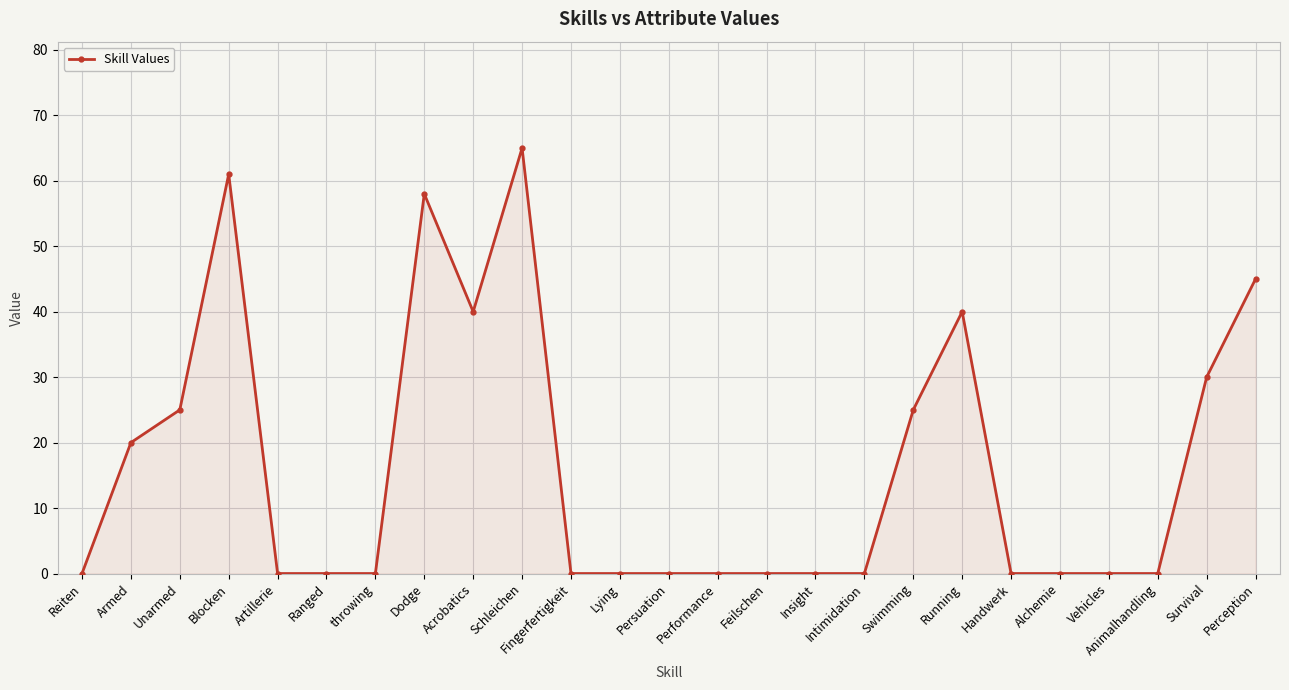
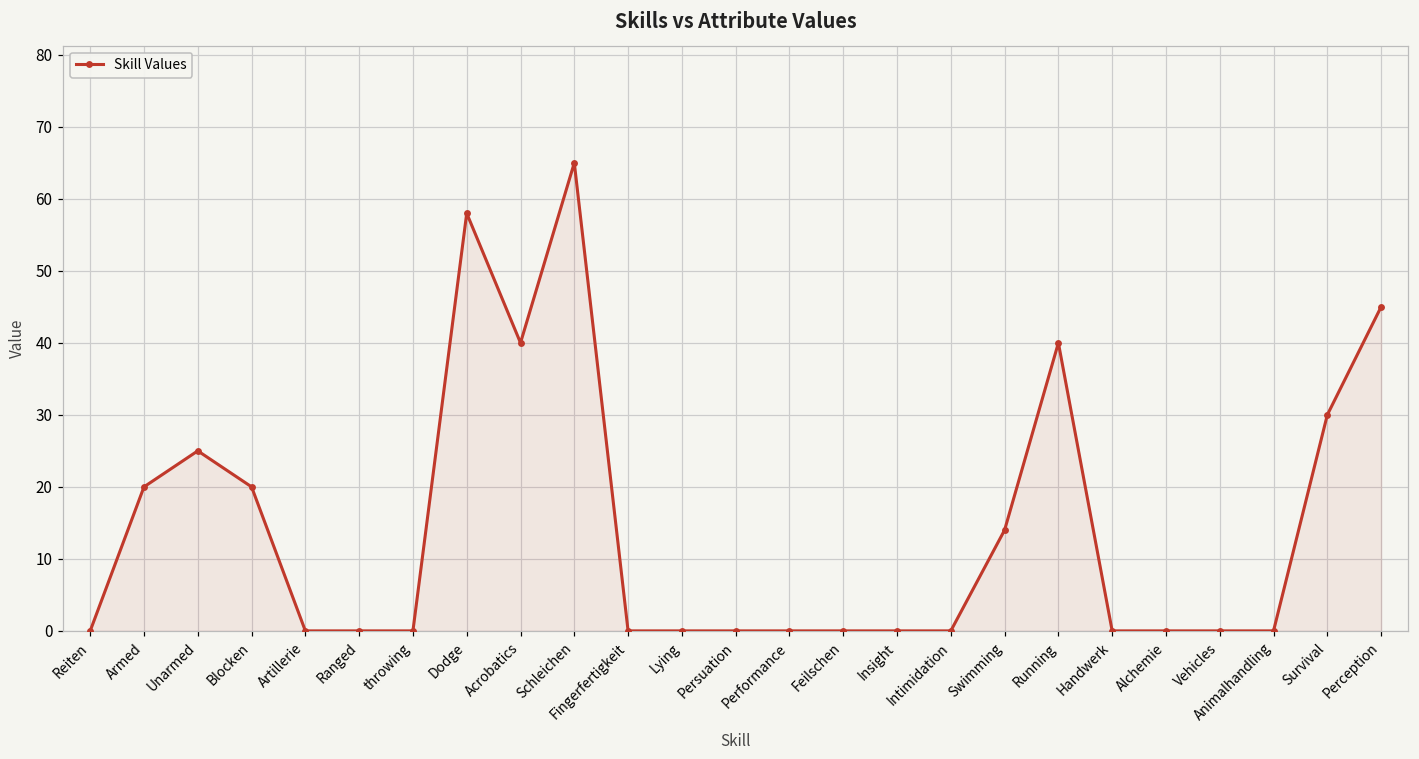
Blocken: 61 -> 20
Swimming: 25 -> 14
